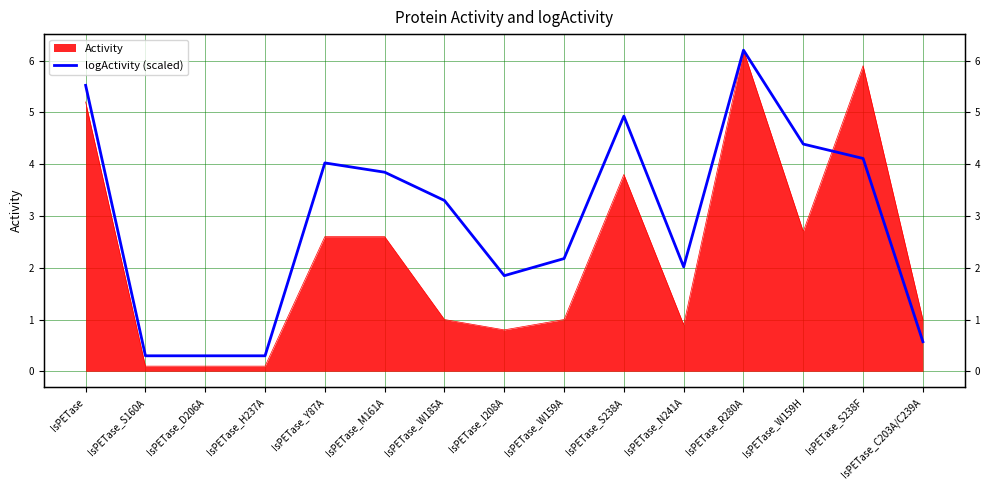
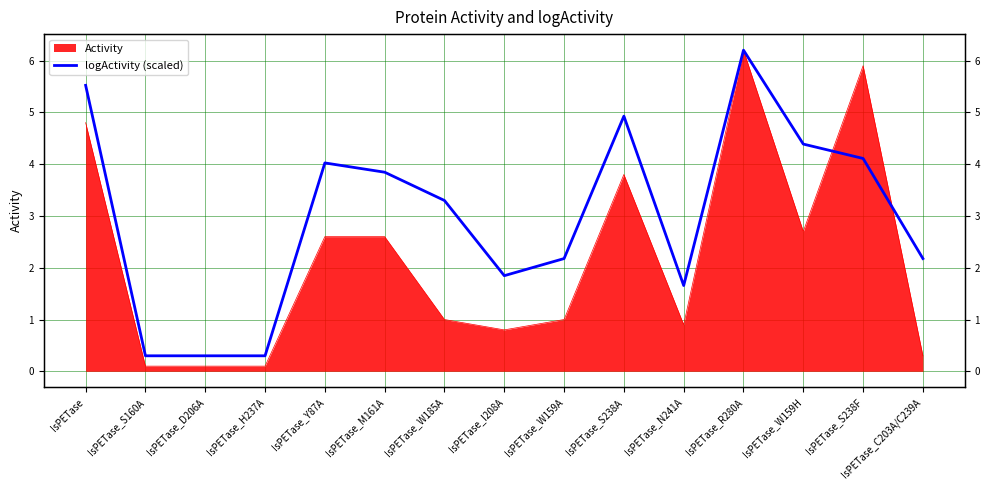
Activity, IsPETase: 5.2 -> 4.8
logActivity (scaled), IsPETase_N241A: 2.0 -> 1.7
Activity, IsPETase_C203A/C239A: 1.0 -> 0.3
logActivity (scaled), IsPETase_C203A/C239A: 0.6 -> 2.2
